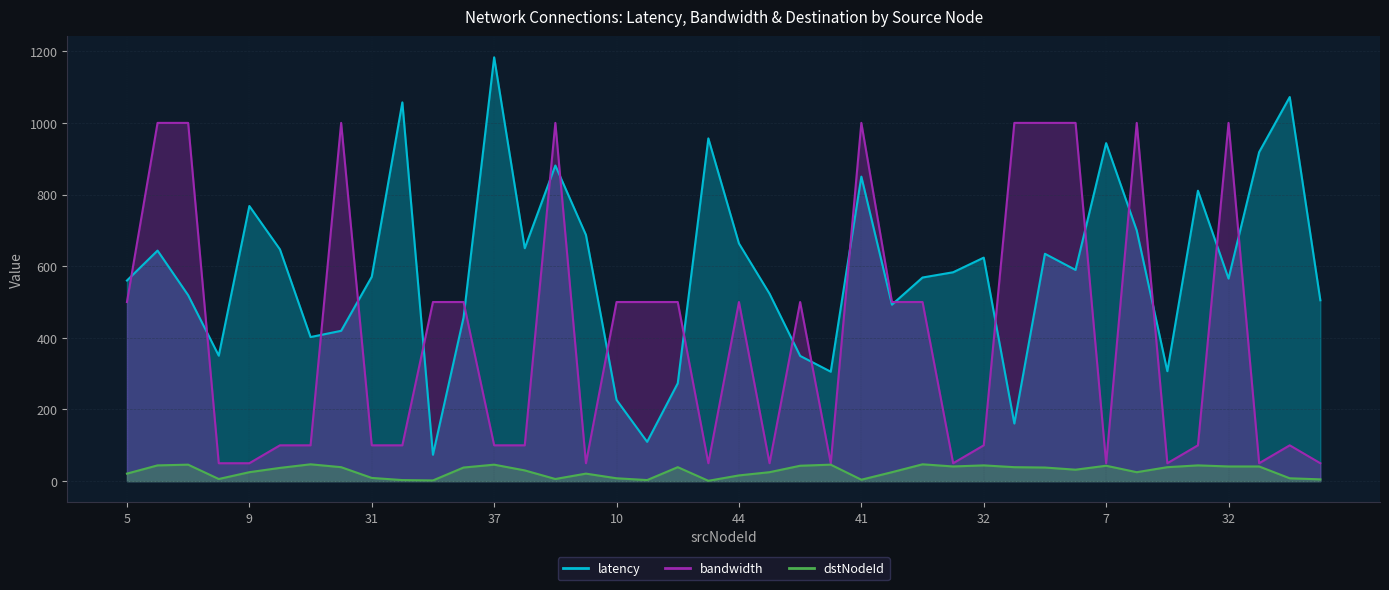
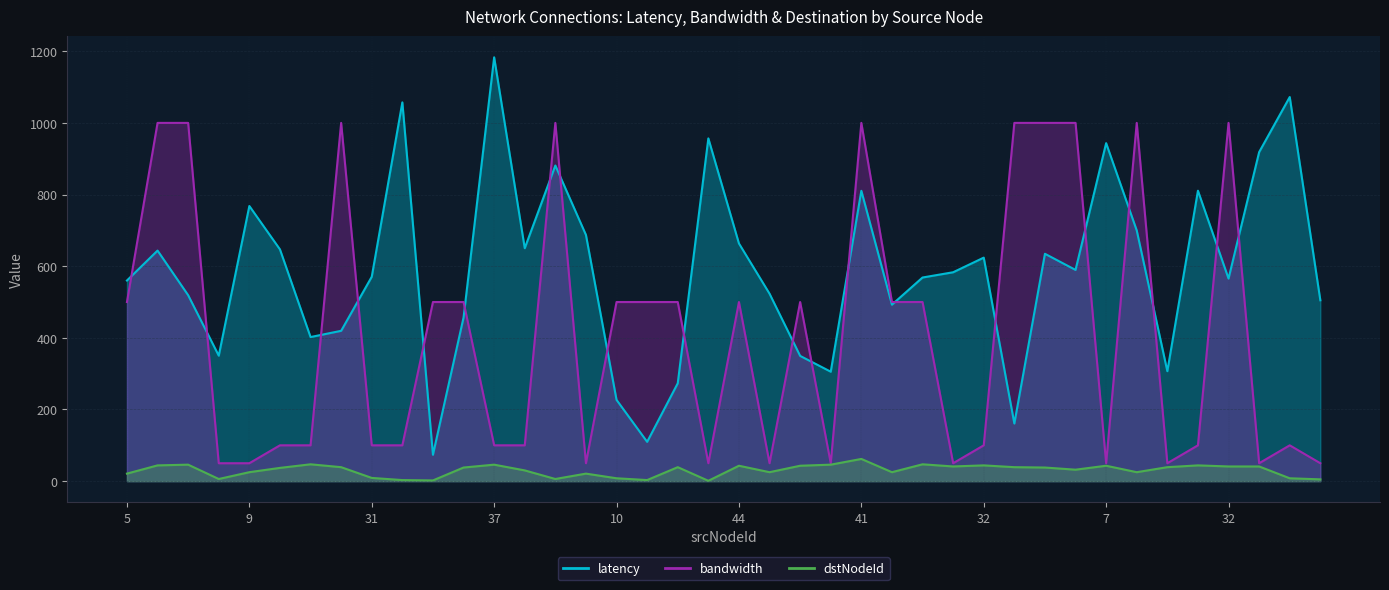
dstNodeId, 44: 20 -> 40
latency, 41: 850 -> 810
dstNodeId, 41: 0 -> 60
